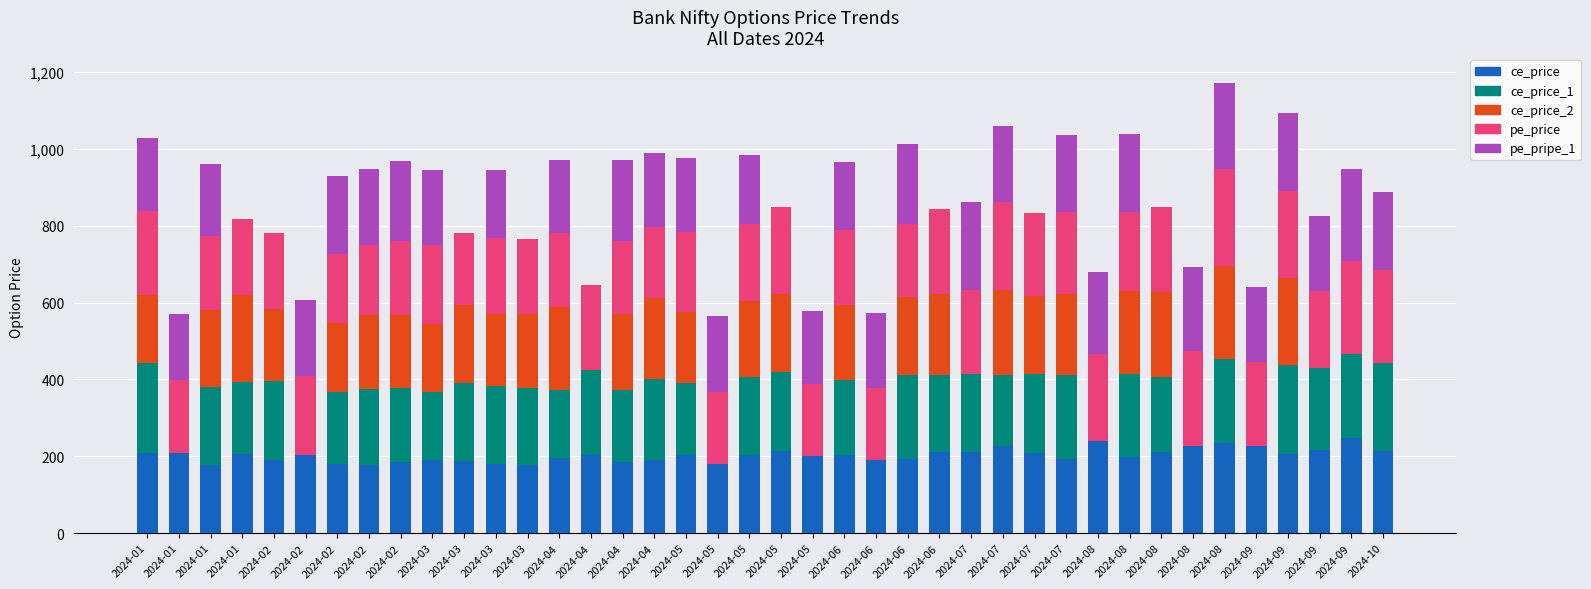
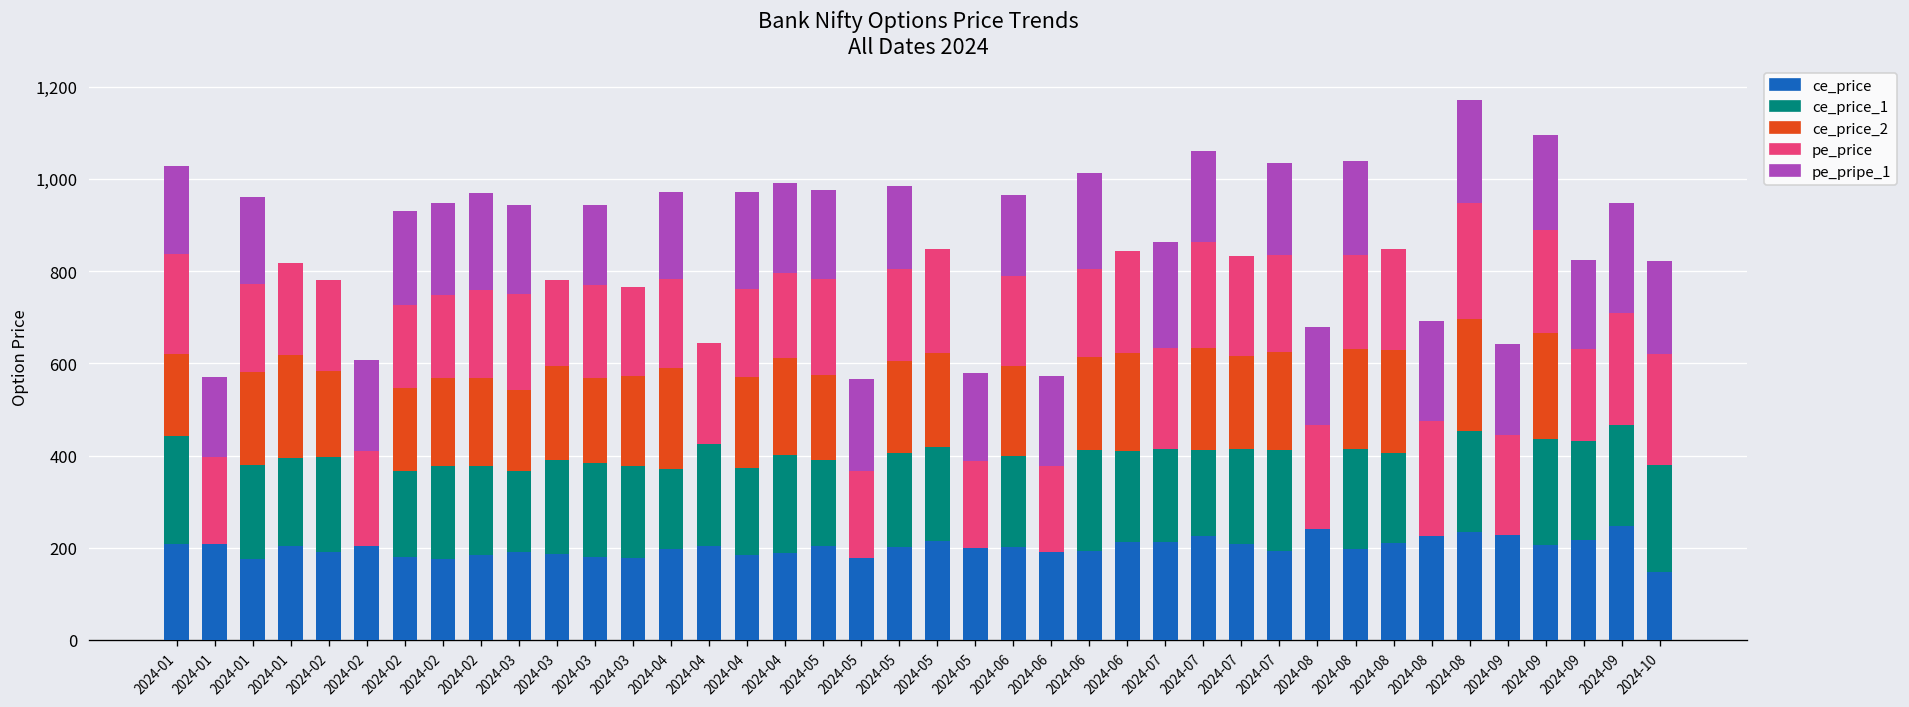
ce_price, 2024-10: 210 -> 150
